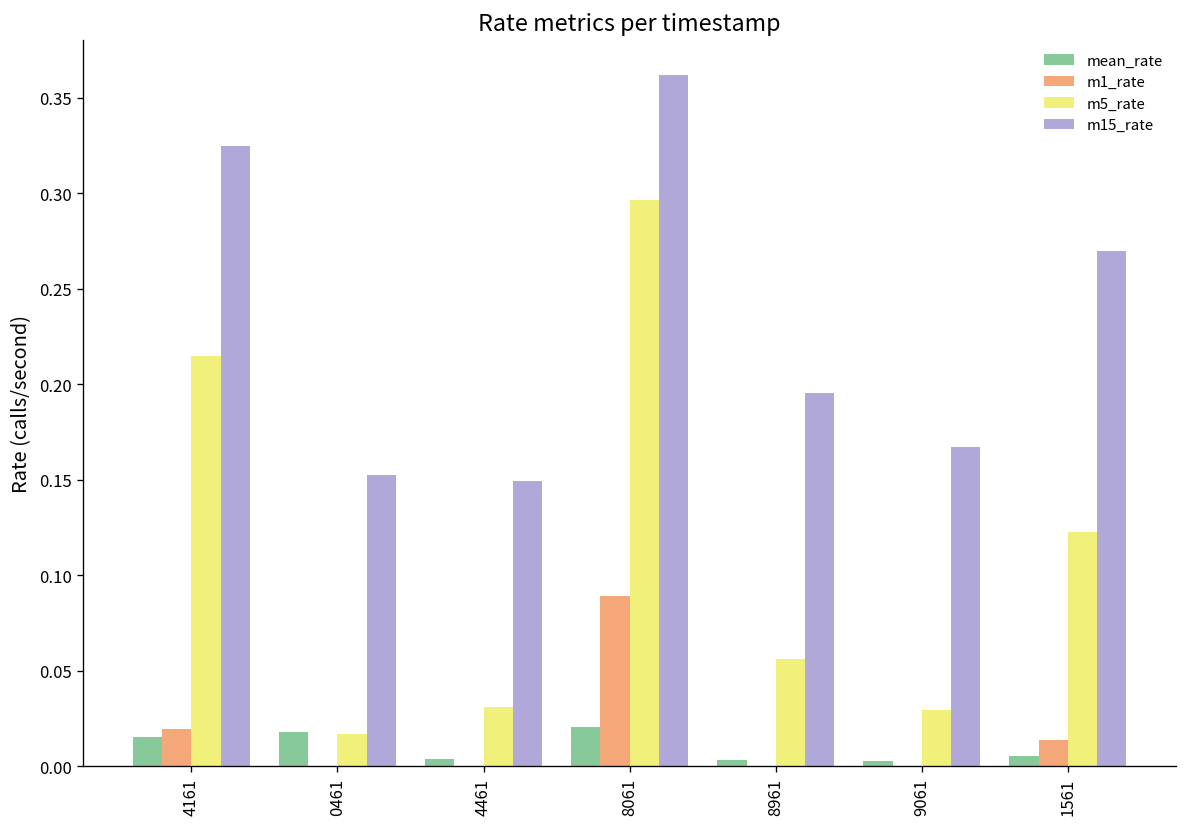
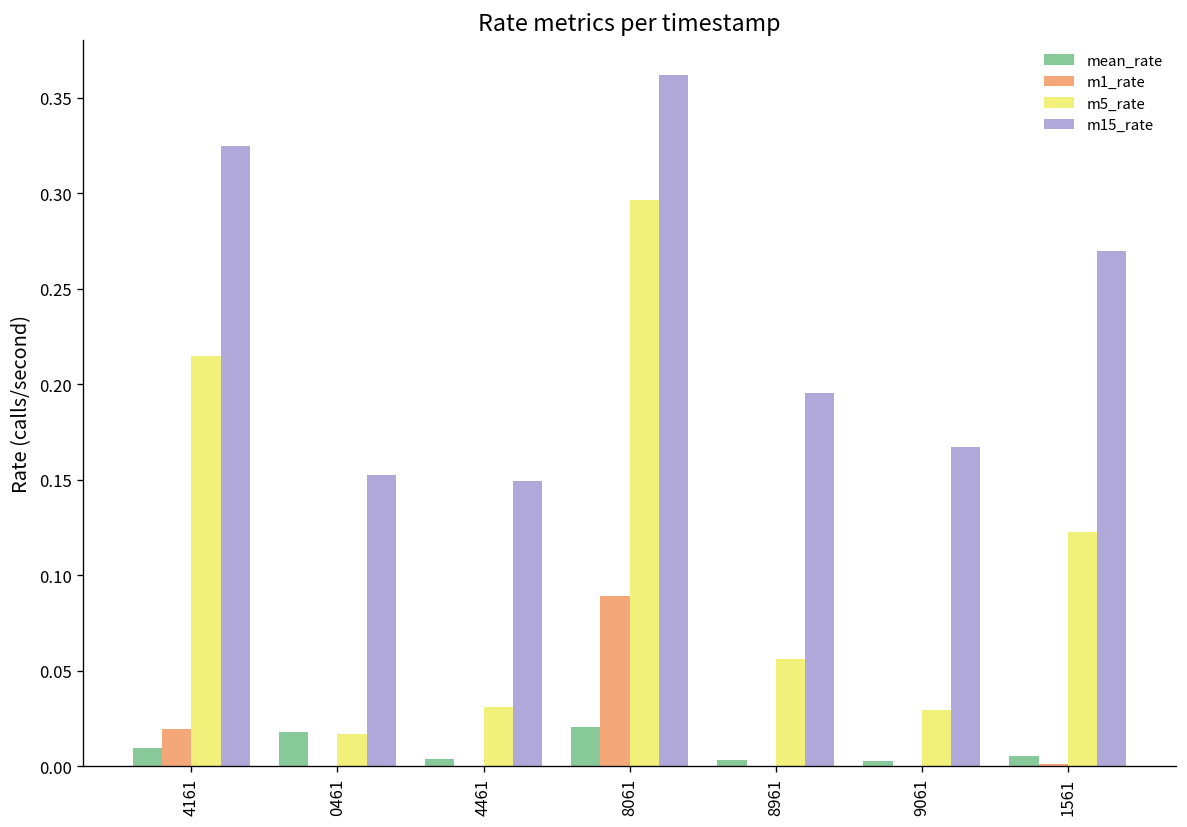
mean_rate, 4161: 0.015 -> 0.009
m1_rate, 1561: 0.014 -> 0.001
